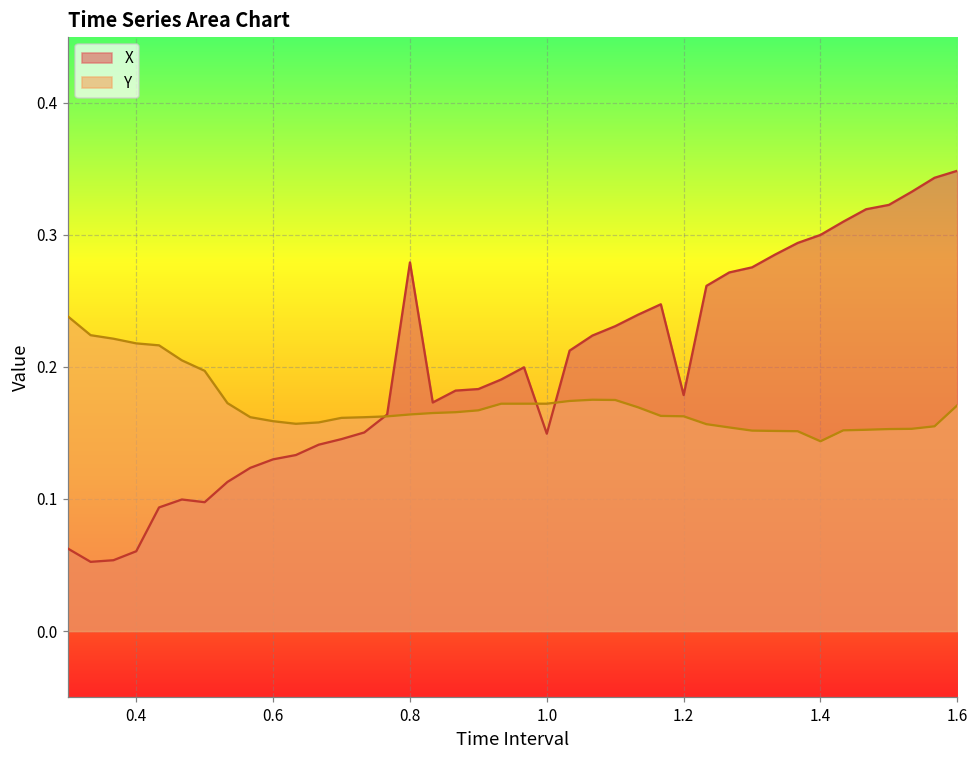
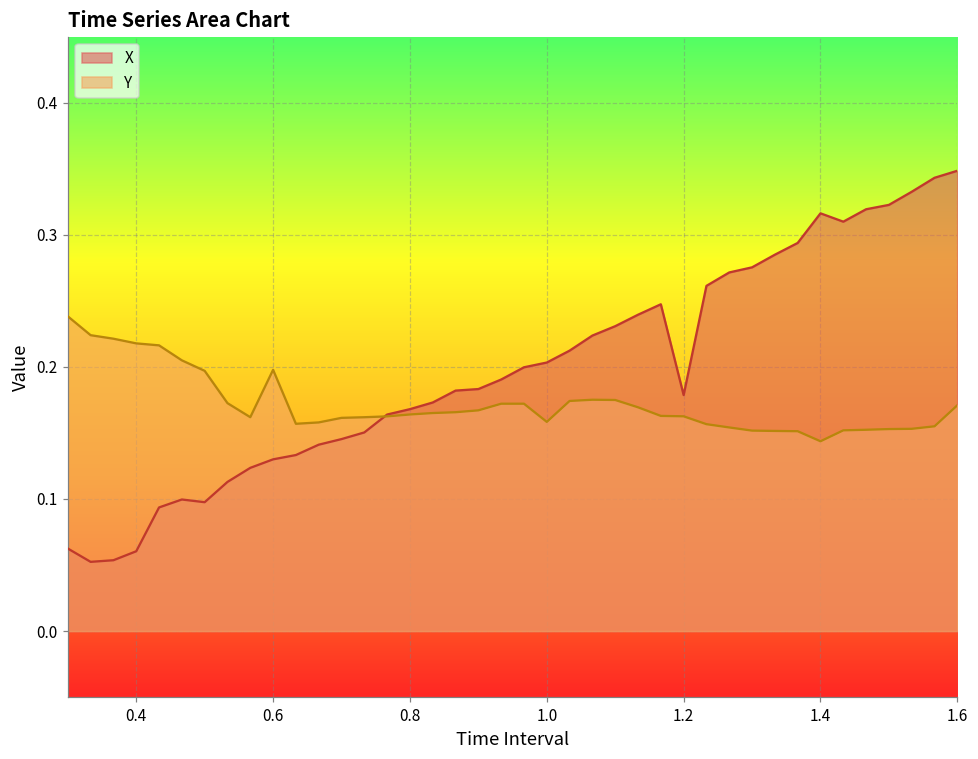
Y, 0.6: 0.159 -> 0.198
X, 0.8: 0.279 -> 0.168
X, 1.0: 0.149 -> 0.203
Y, 1.0: 0.172 -> 0.158
X, 1.4: 0.300 -> 0.316
